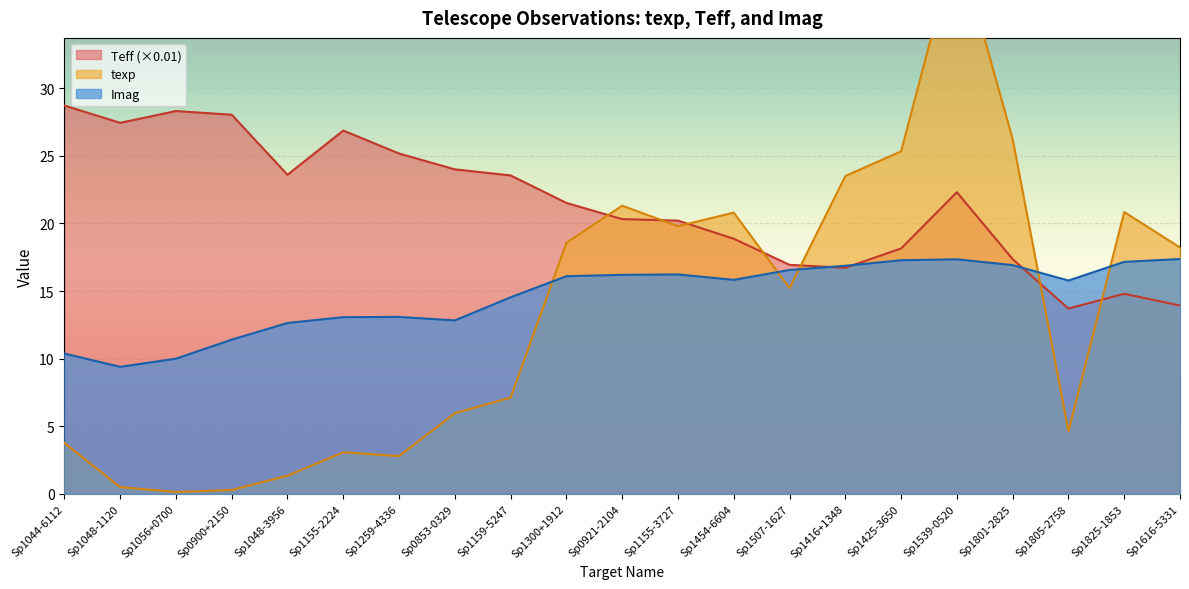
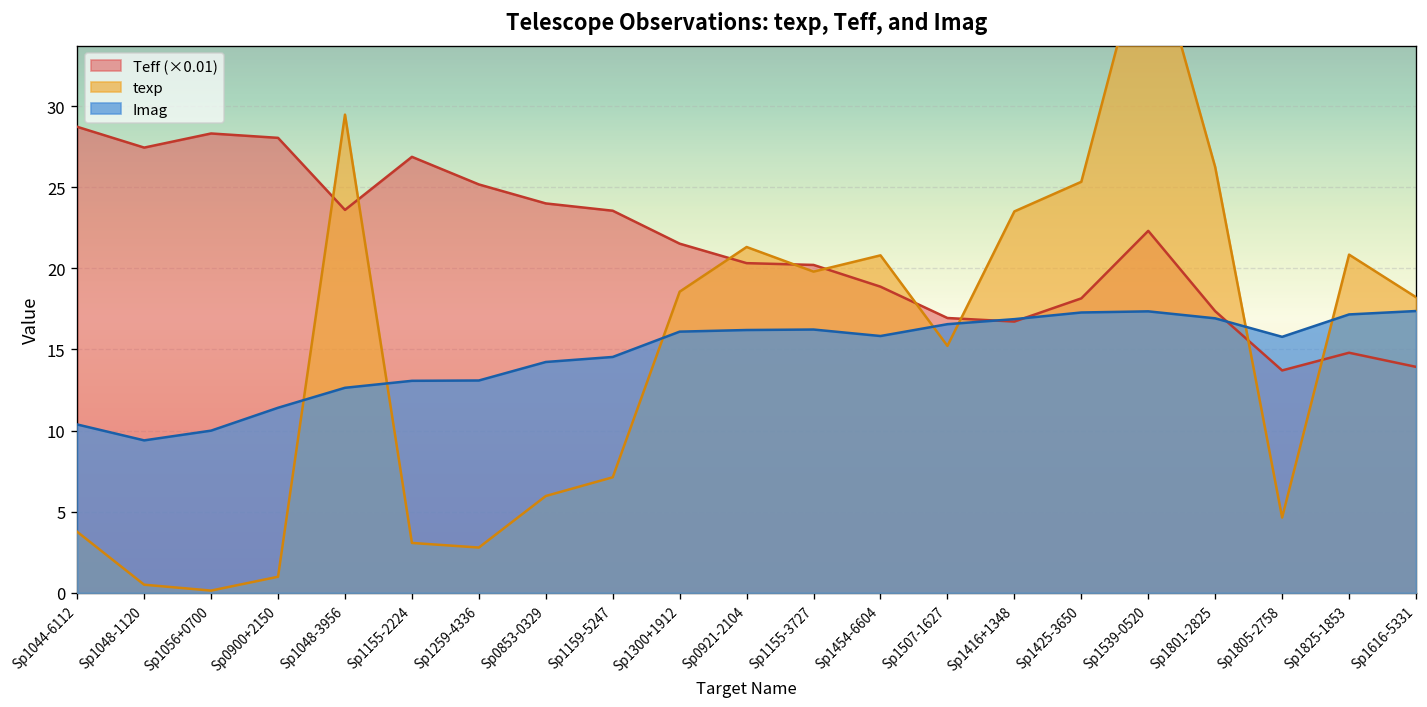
texp, Sp0900+2150: 0.3 -> 1.0
texp, Sp1048-3956: 1.4 -> 29.5
Imag, Sp0853-0329: 12.8 -> 14.2
